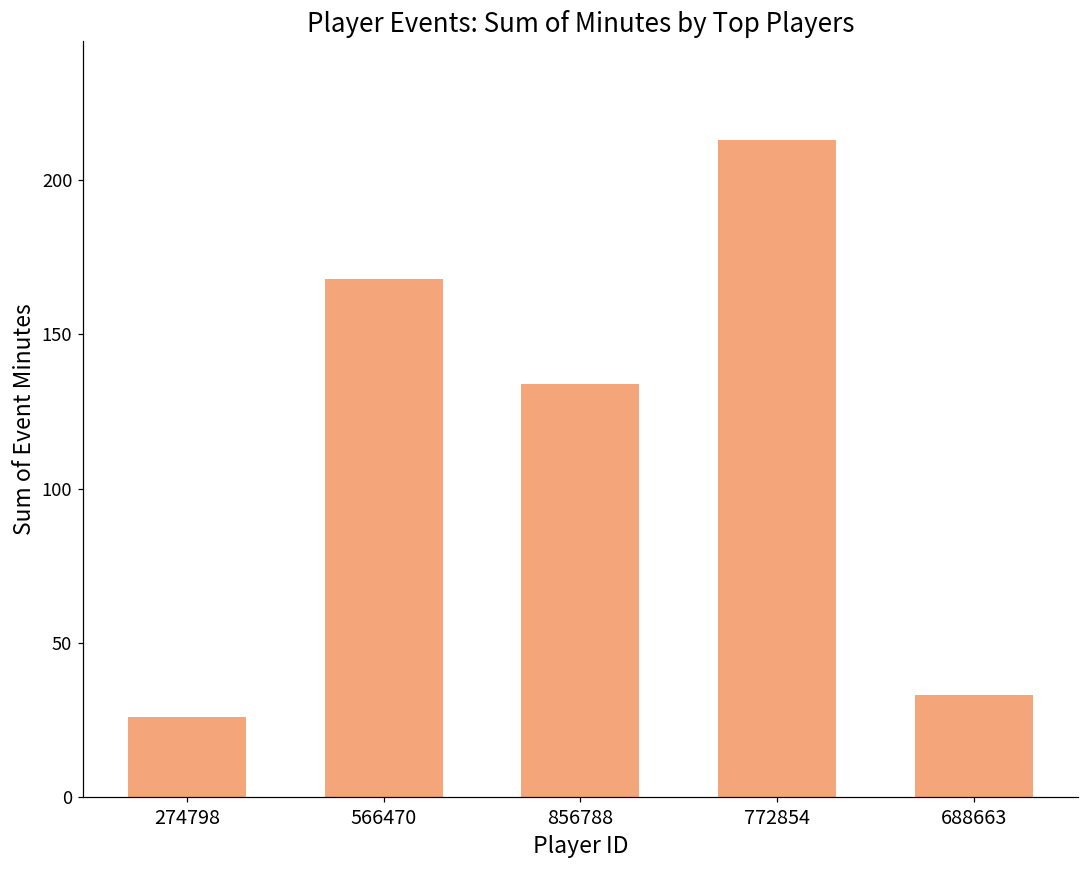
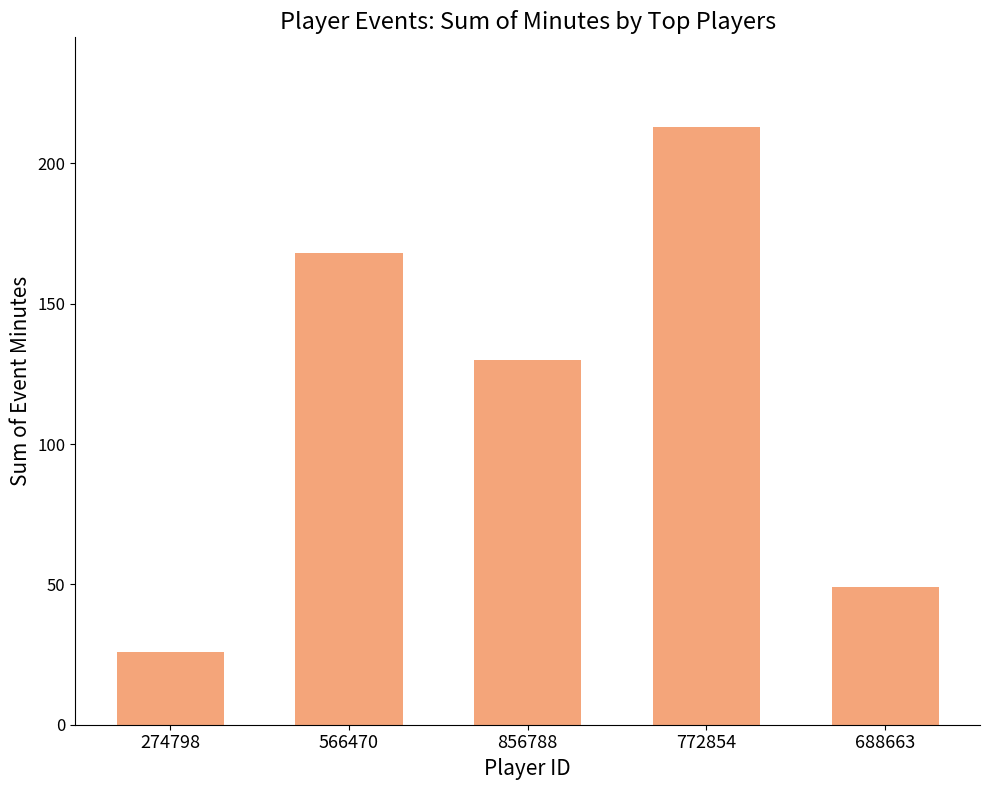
856788: 134 -> 130
688663: 33 -> 49
